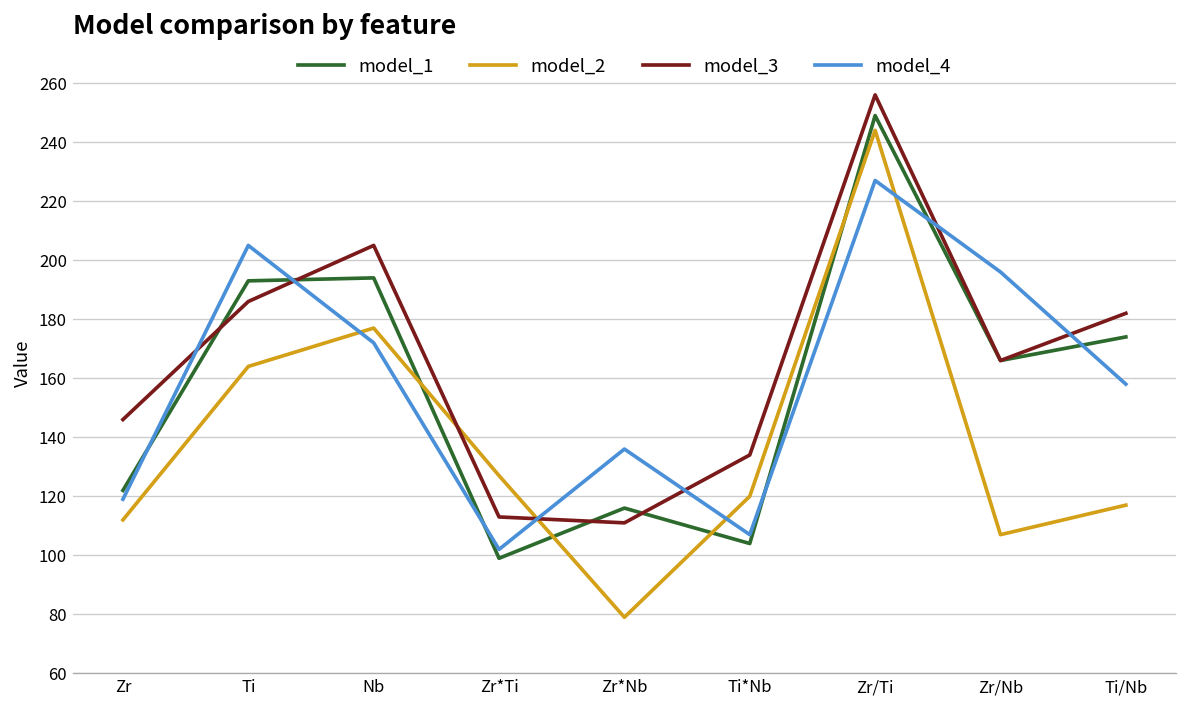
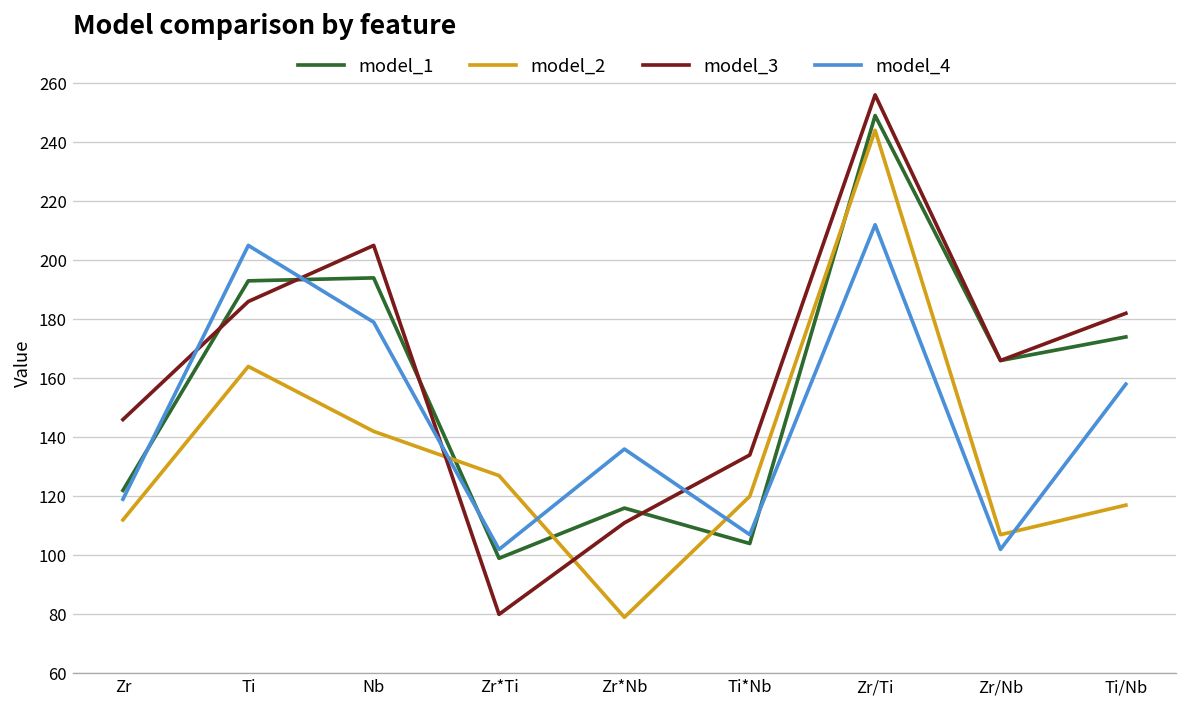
model_2, Nb: 177 -> 142
model_4, Nb: 172 -> 179
model_3, Zr*Ti: 113 -> 80
model_4, Zr/Ti: 227 -> 212
model_4, Zr/Nb: 196 -> 102
